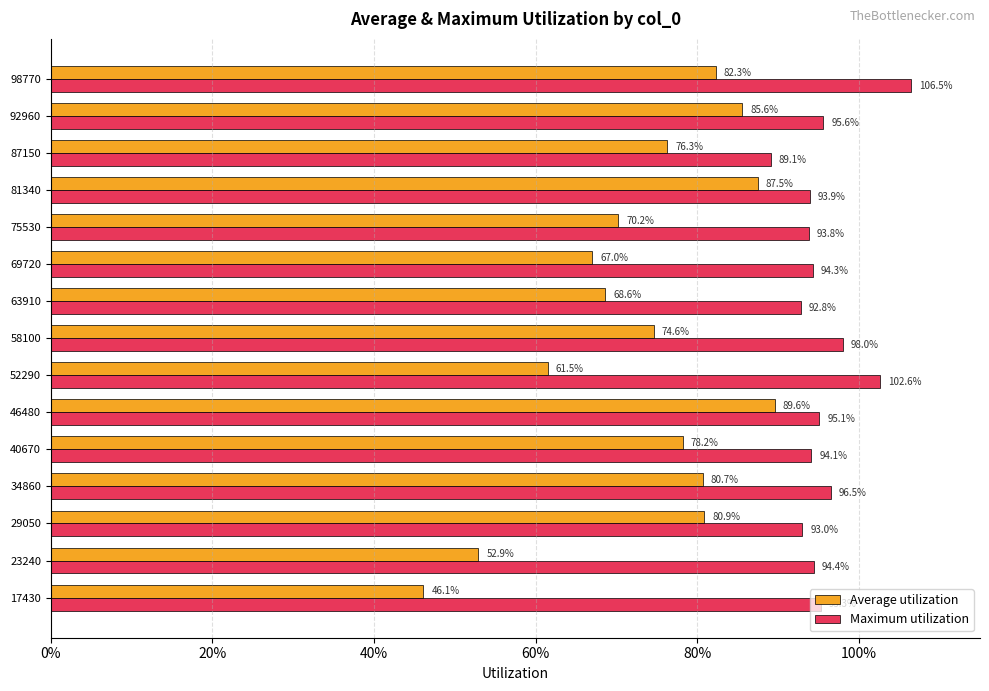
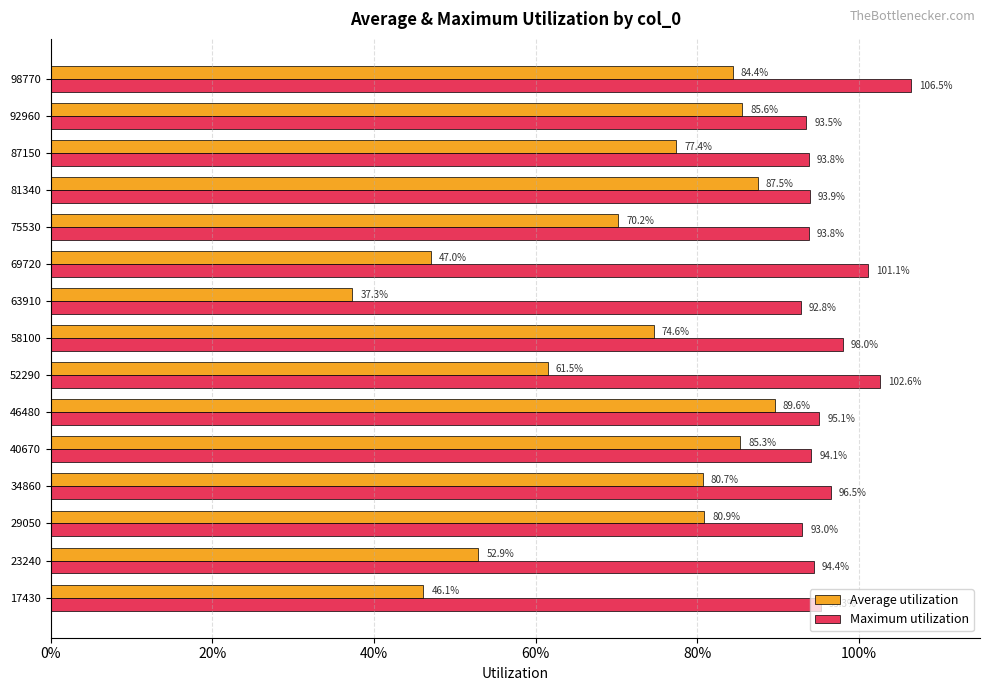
Average utilization, 98770: 82.3% -> 84.4%
Maximum utilization, 92960: 95.6% -> 93.5%
Average utilization, 87150: 76.3% -> 77.4%
Maximum utilization, 87150: 89.1% -> 93.8%
Average utilization, 69720: 67.0% -> 47.0%
Maximum utilization, 69720: 94.3% -> 101.1%
Average utilization, 63910: 68.6% -> 37.3%
Average utilization, 40670: 78.2% -> 85.3%
